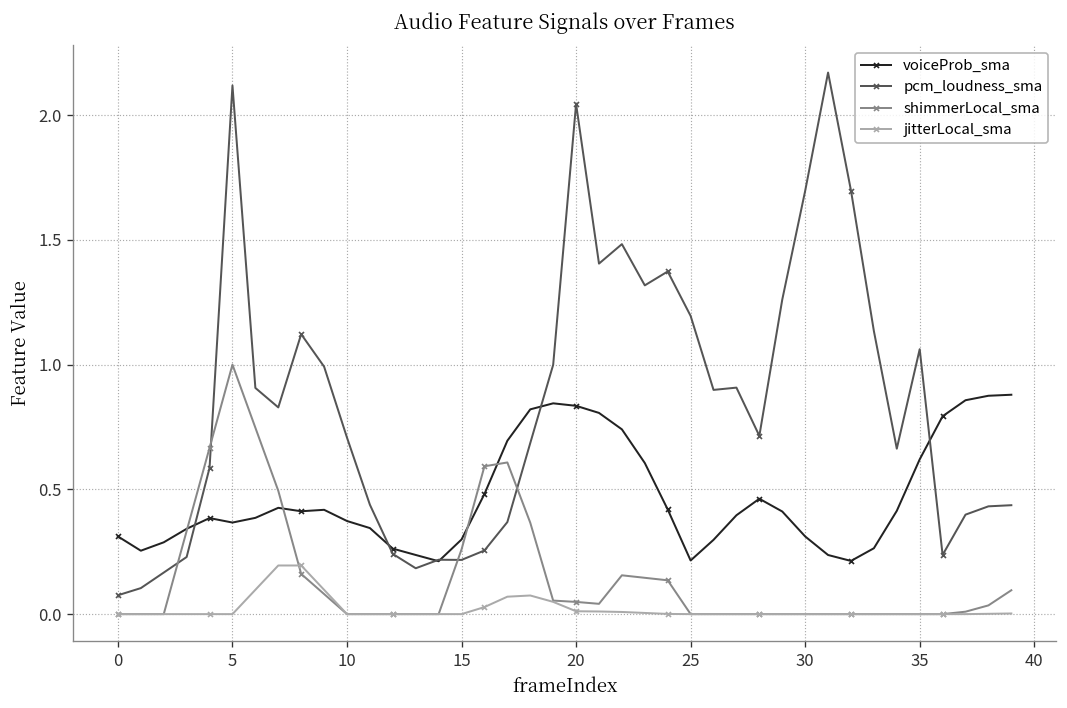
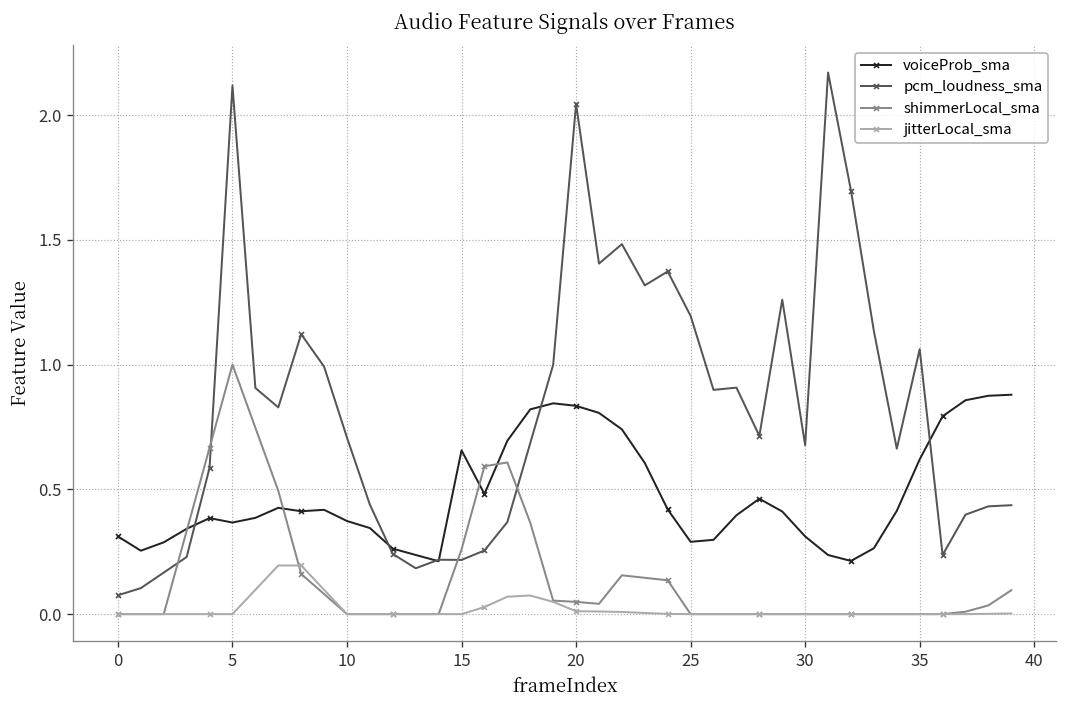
voiceProb_sma, 15: 0.30 -> 0.66
voiceProb_sma, 25: 0.21 -> 0.29
pcm_loudness_sma, 30: 1.70 -> 0.68
